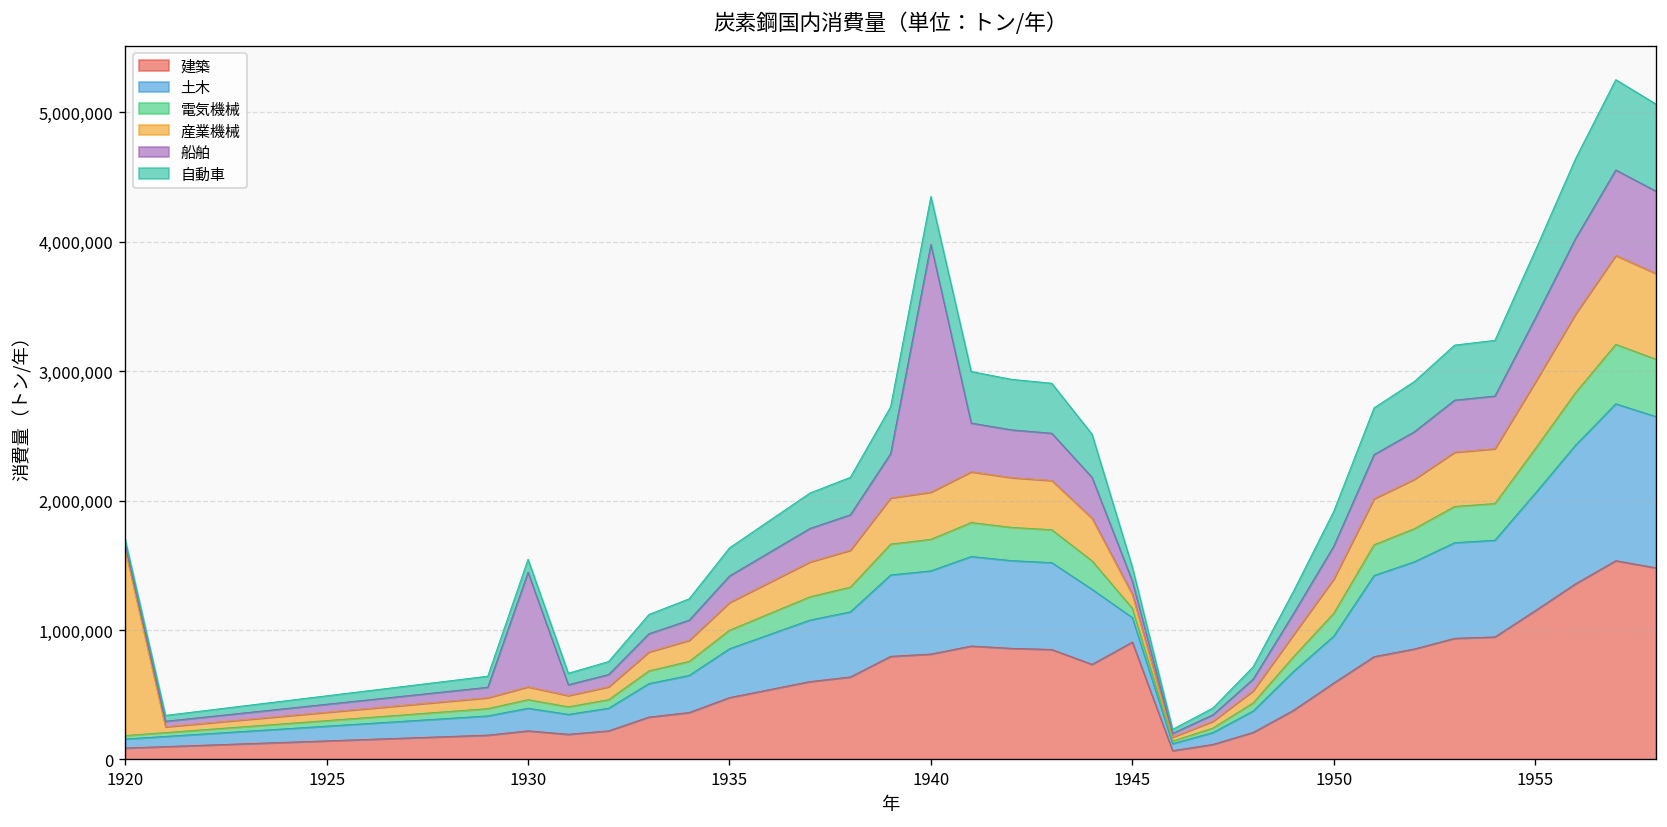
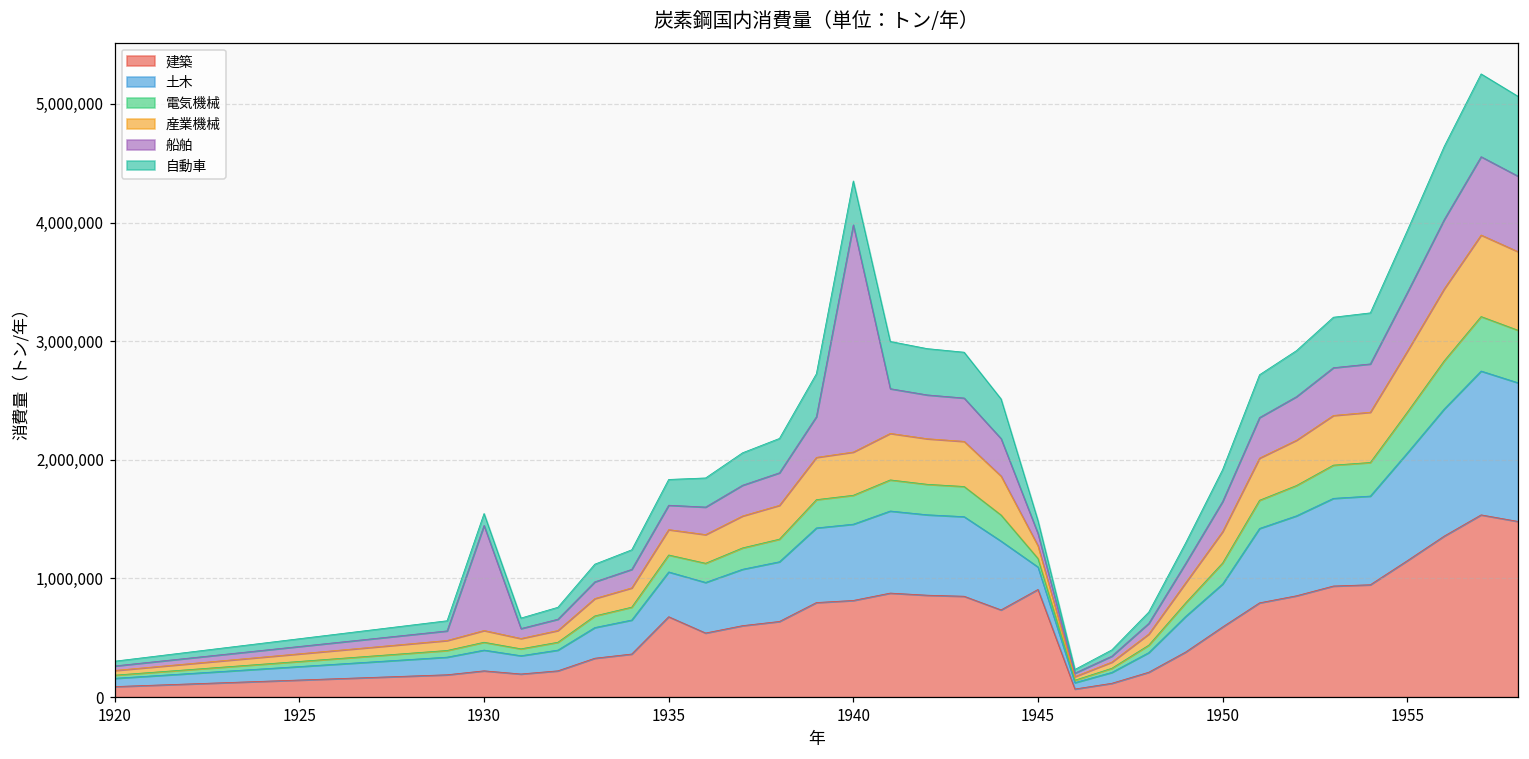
産業機械, 1920: 1,440,000 -> 40,000
建築, 1935: 480,000 -> 680,000
